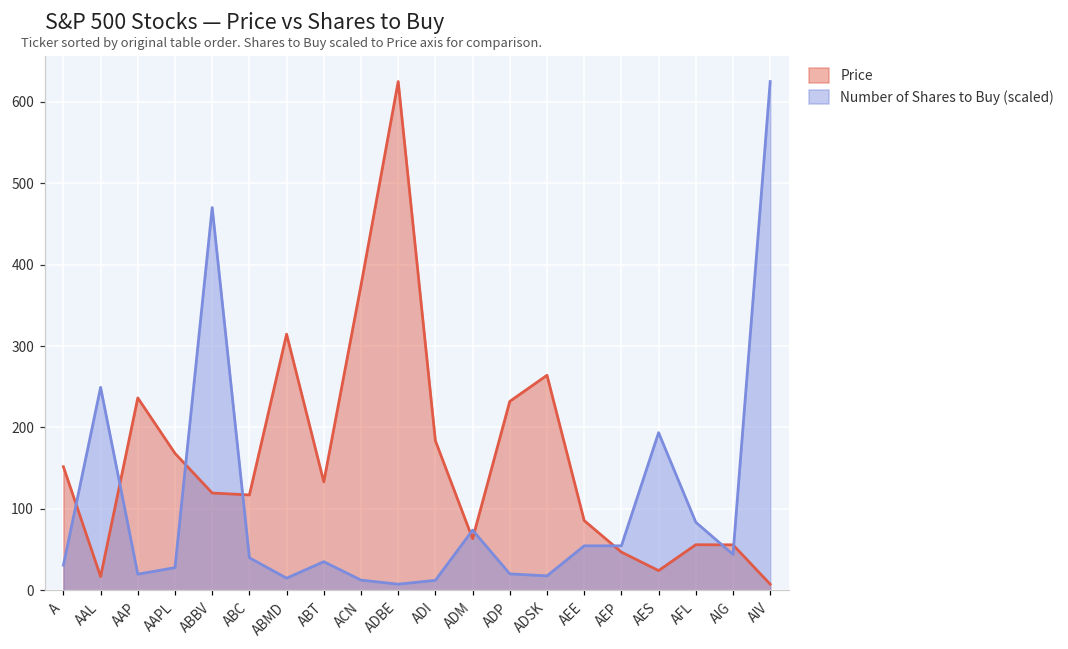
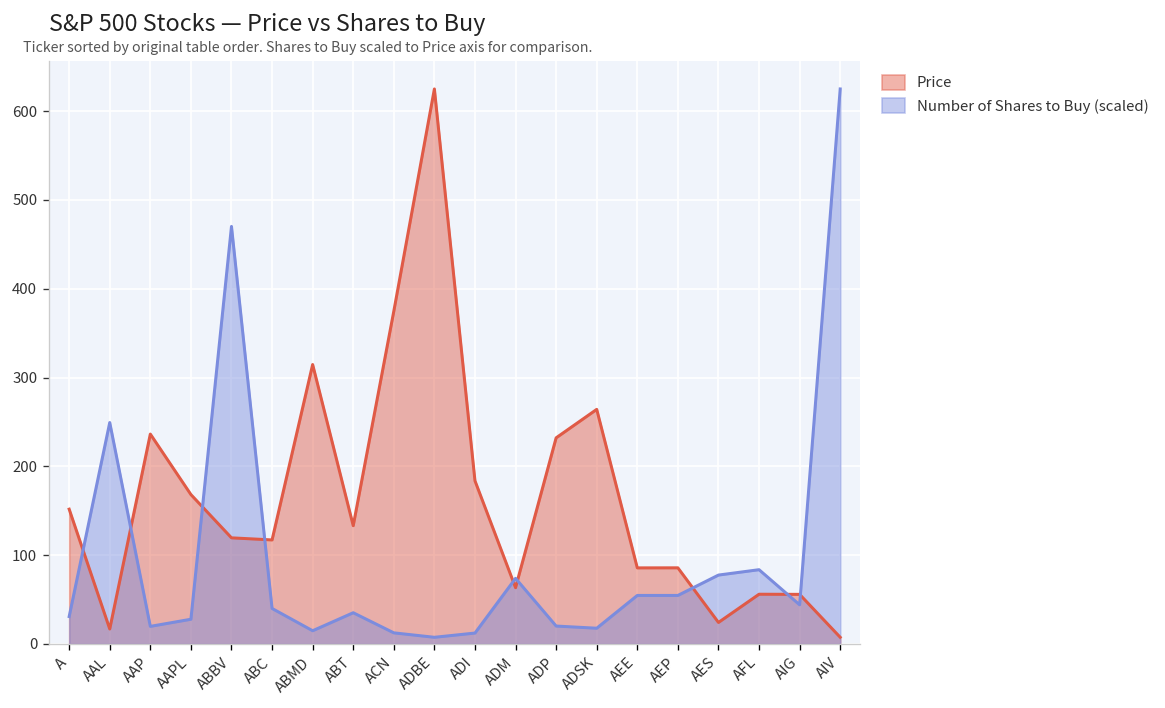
Price, AEP: 50 -> 90
Number of Shares to Buy (scaled), AES: 190 -> 80
